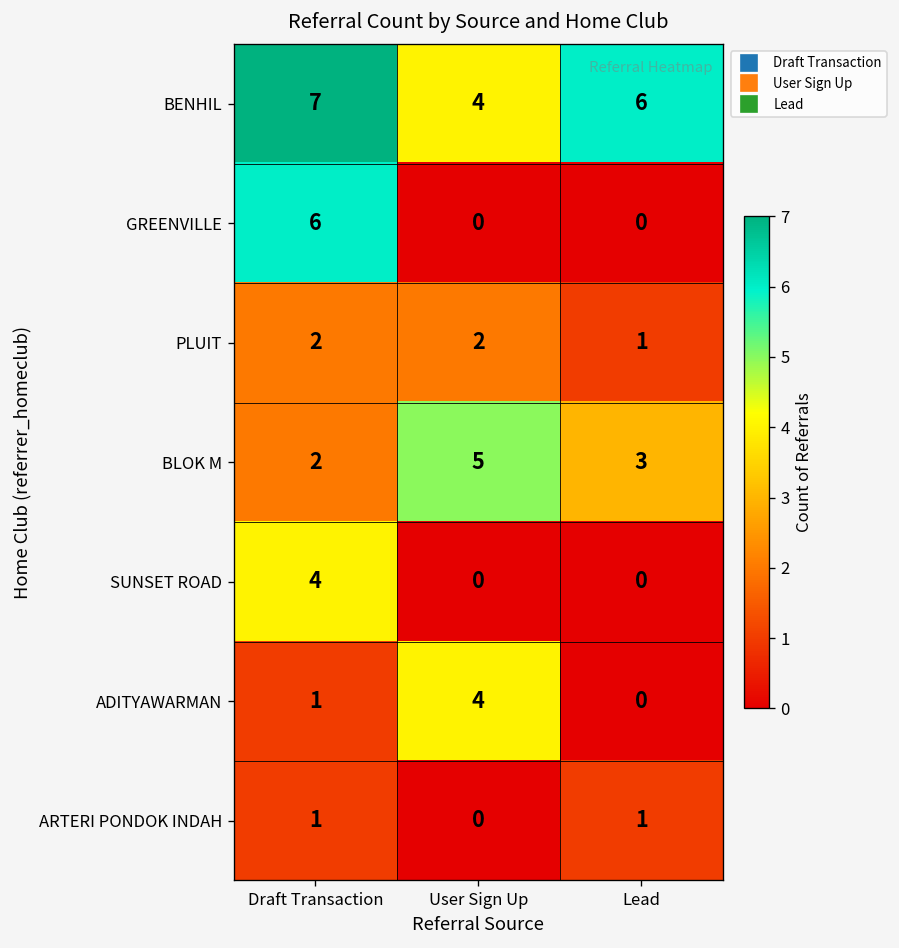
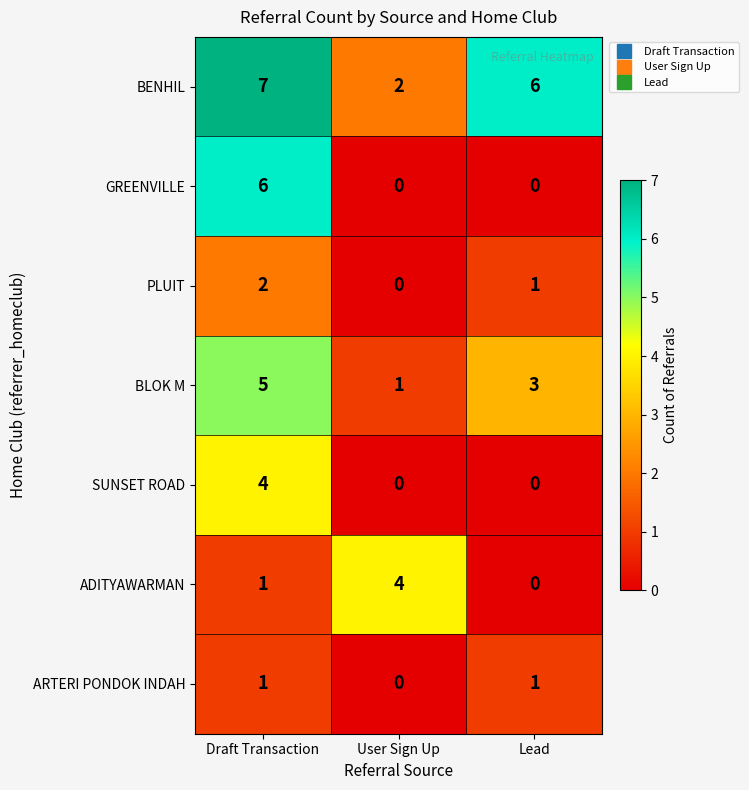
BENHIL, User Sign Up: 4 -> 2
PLUIT, User Sign Up: 2 -> 0
BLOK M, Draft Transaction: 2 -> 5
BLOK M, User Sign Up: 5 -> 1
